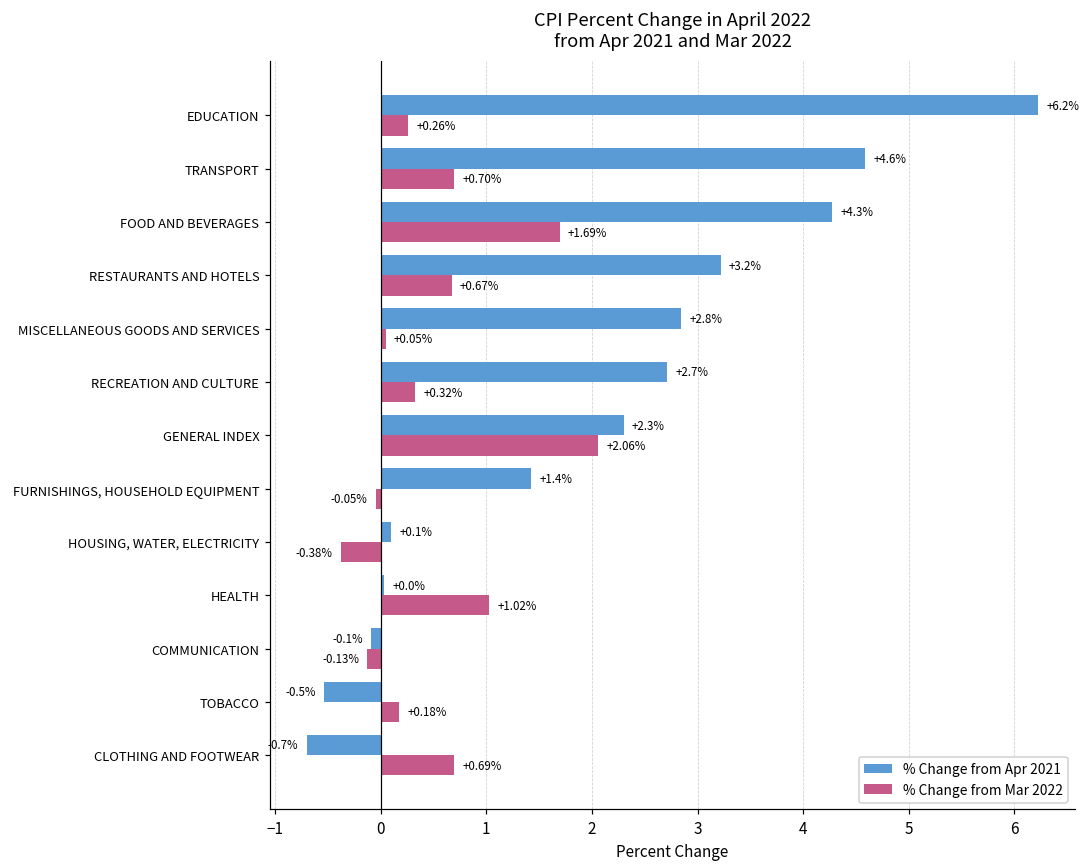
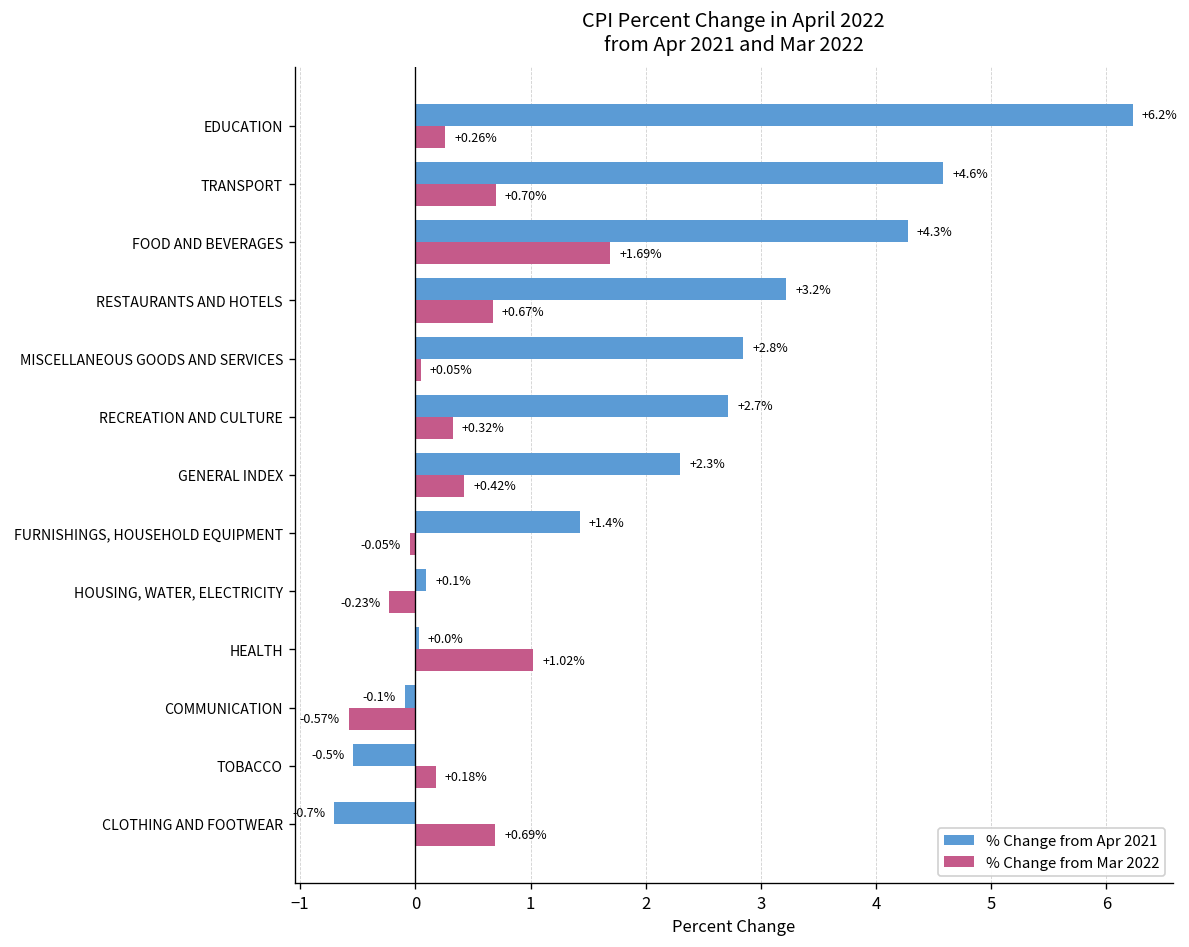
% Change from Mar 2022, GENERAL INDEX: +2.06% -> +0.42%
% Change from Mar 2022, HOUSING, WATER, ELECTRICITY: -0.38% -> -0.23%
% Change from Mar 2022, COMMUNICATION: -0.13% -> -0.57%
